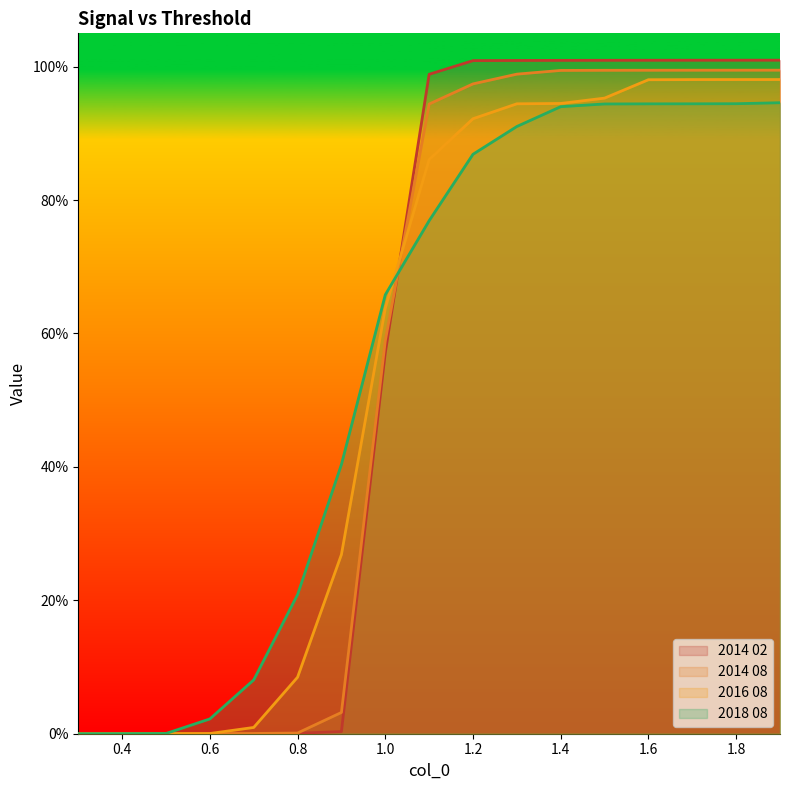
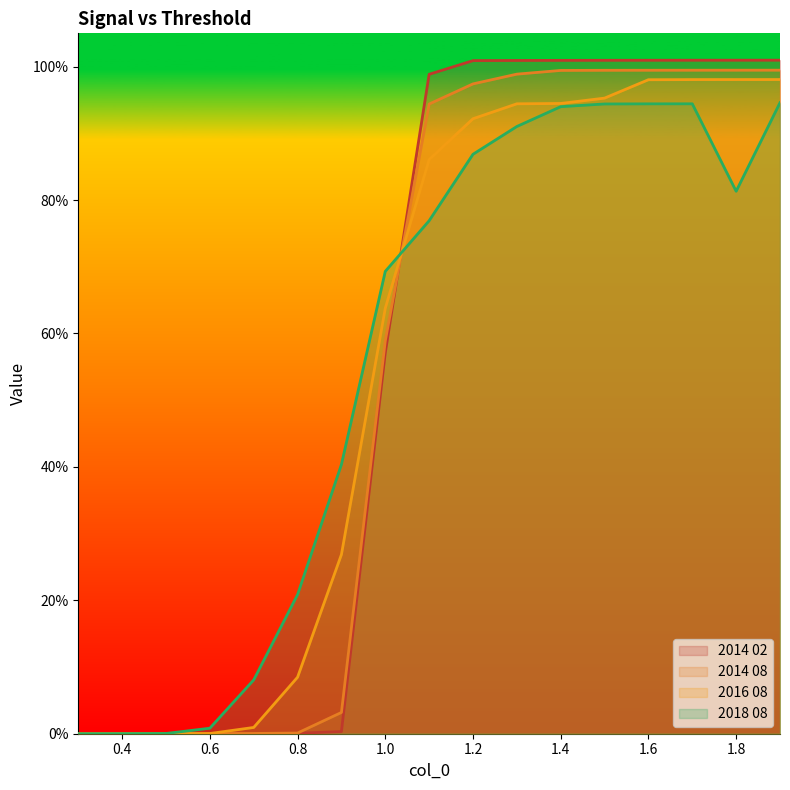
2018 08, 0.6: 2% -> 1%
2018 08, 1.0: 66% -> 69%
2018 08, 1.8: 94% -> 81%
